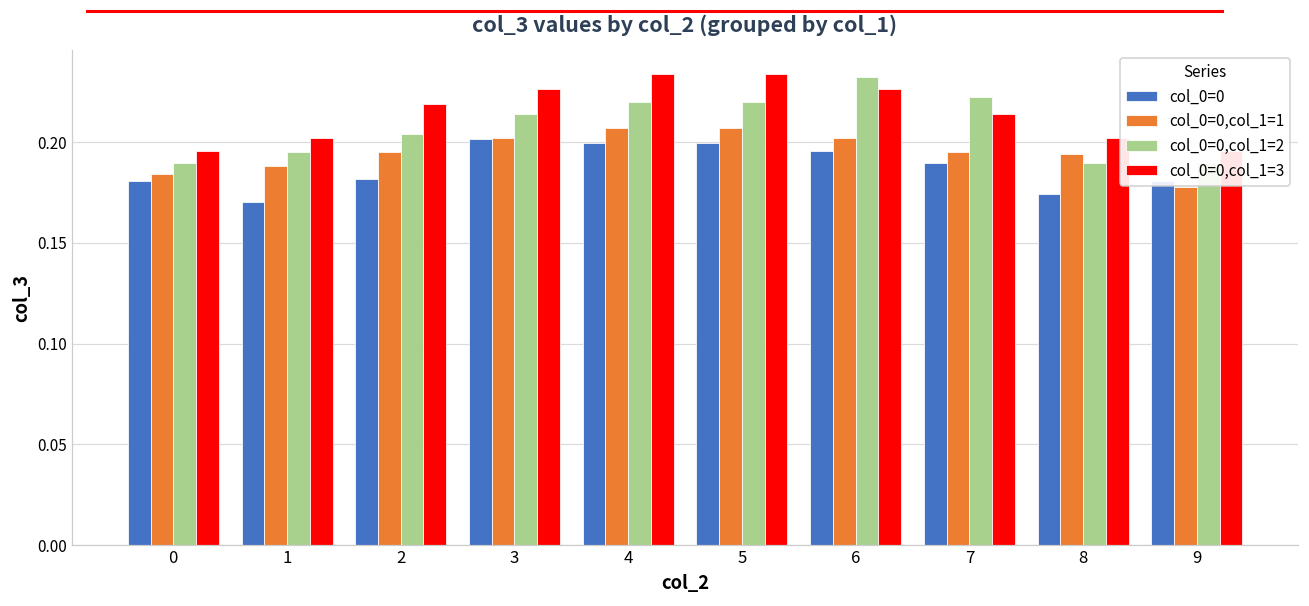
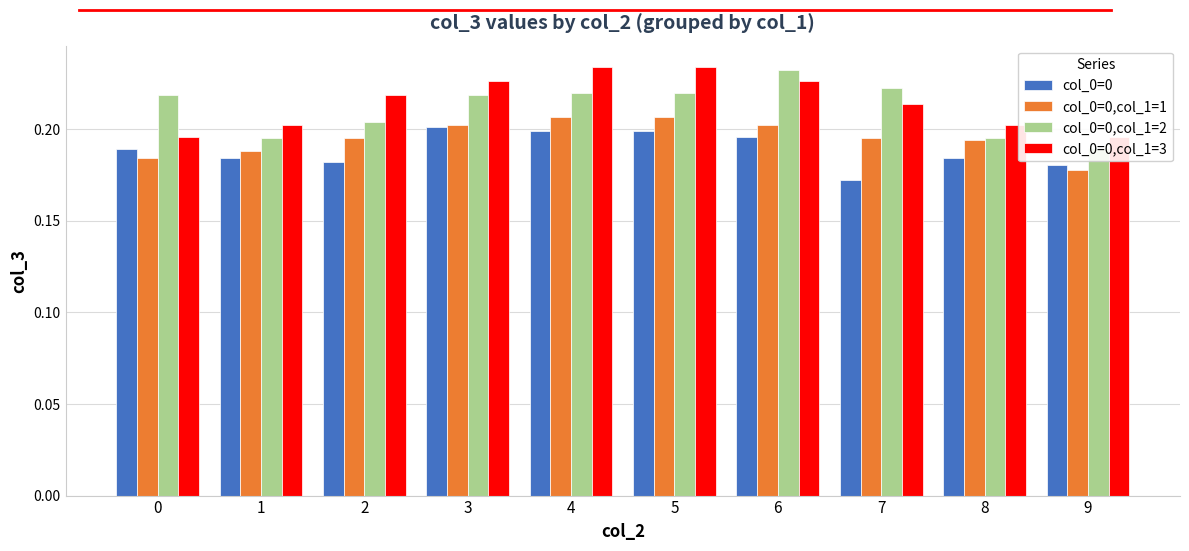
col_0=0, 0: 0.181 -> 0.189
col_0=0,col_1=2, 0: 0.190 -> 0.219
col_0=0, 1: 0.170 -> 0.184
col_0=0,col_1=2, 3: 0.214 -> 0.219
col_0=0, 7: 0.190 -> 0.173
col_0=0, 8: 0.174 -> 0.184
col_0=0,col_1=2, 8: 0.190 -> 0.195
